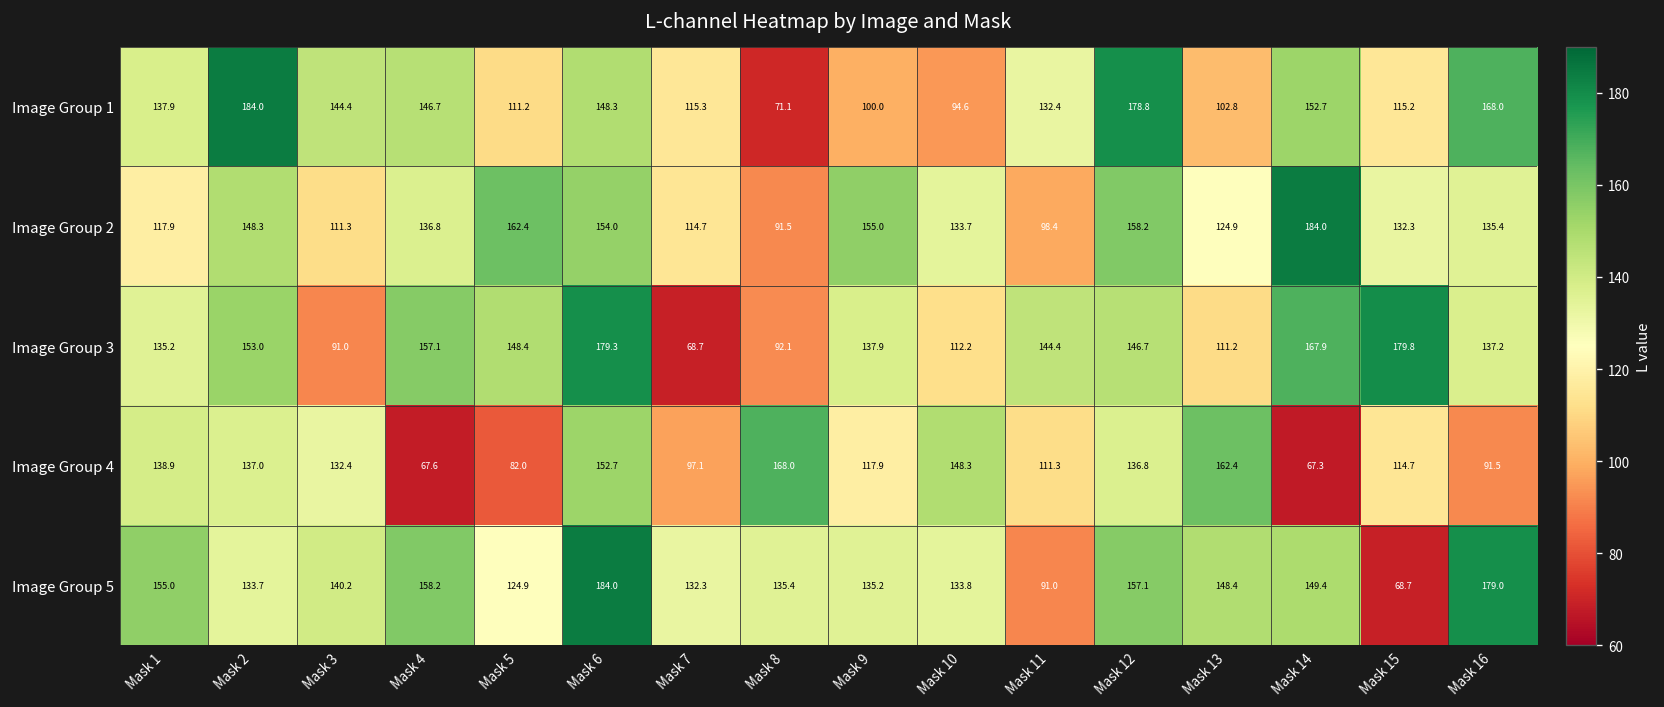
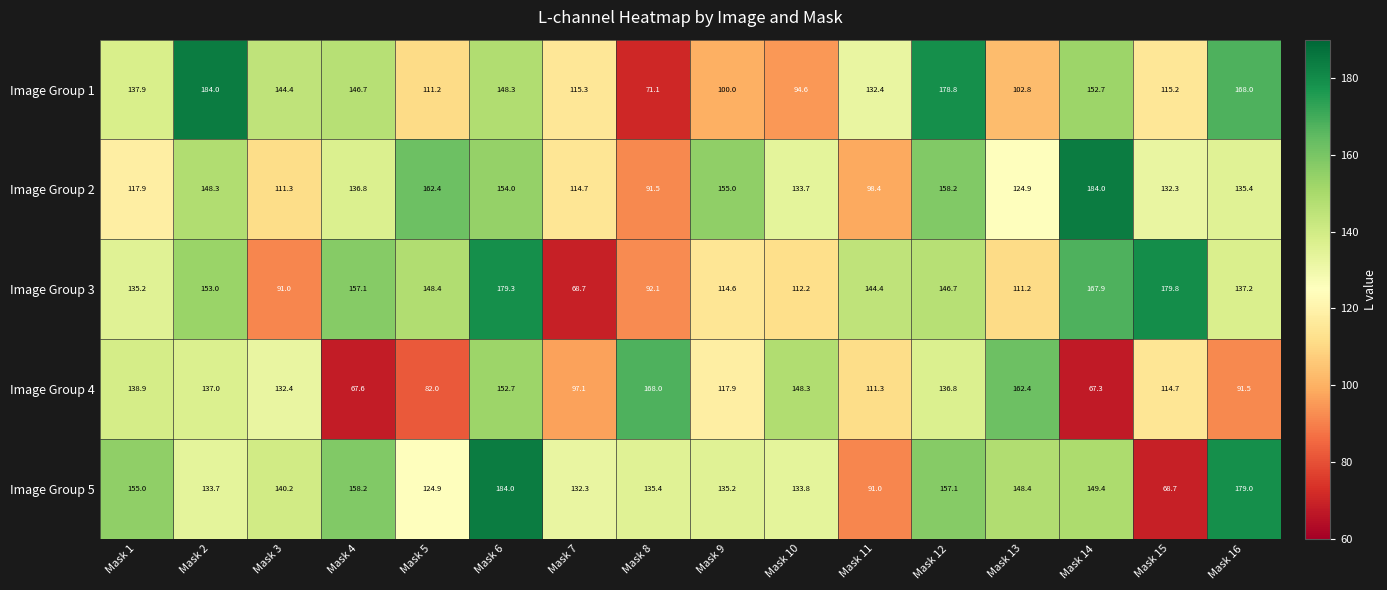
Image Group 3, Mask 9: 137.9 -> 114.6
